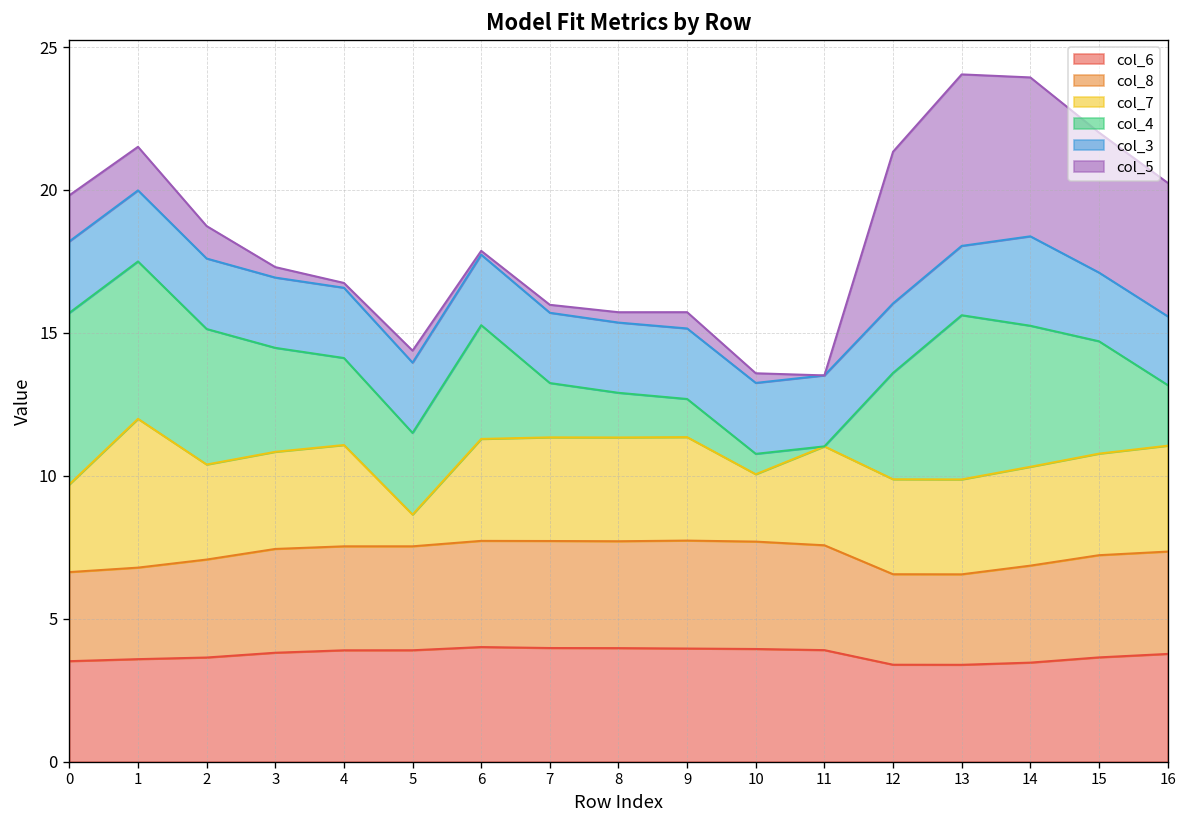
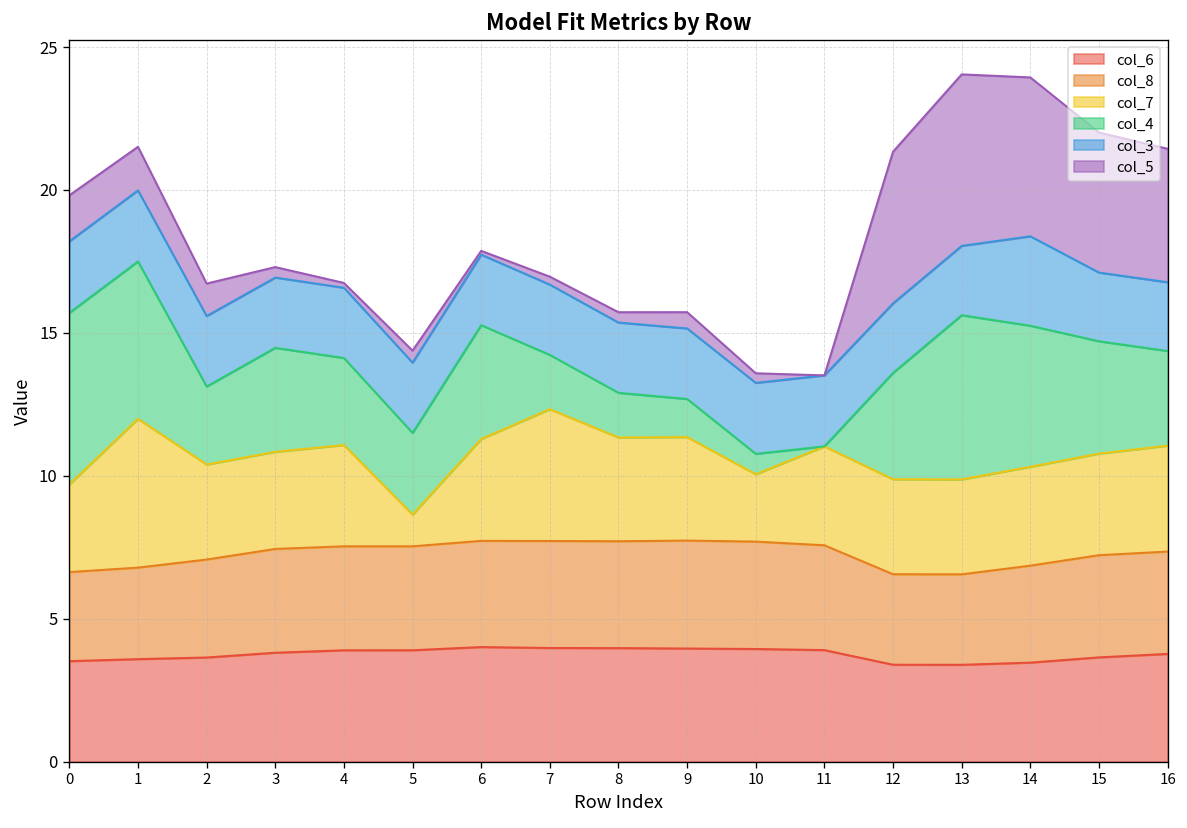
col_4, 2: 4.7 -> 2.7
col_7, 7: 3.6 -> 4.6
col_4, 16: 2.1 -> 3.3
